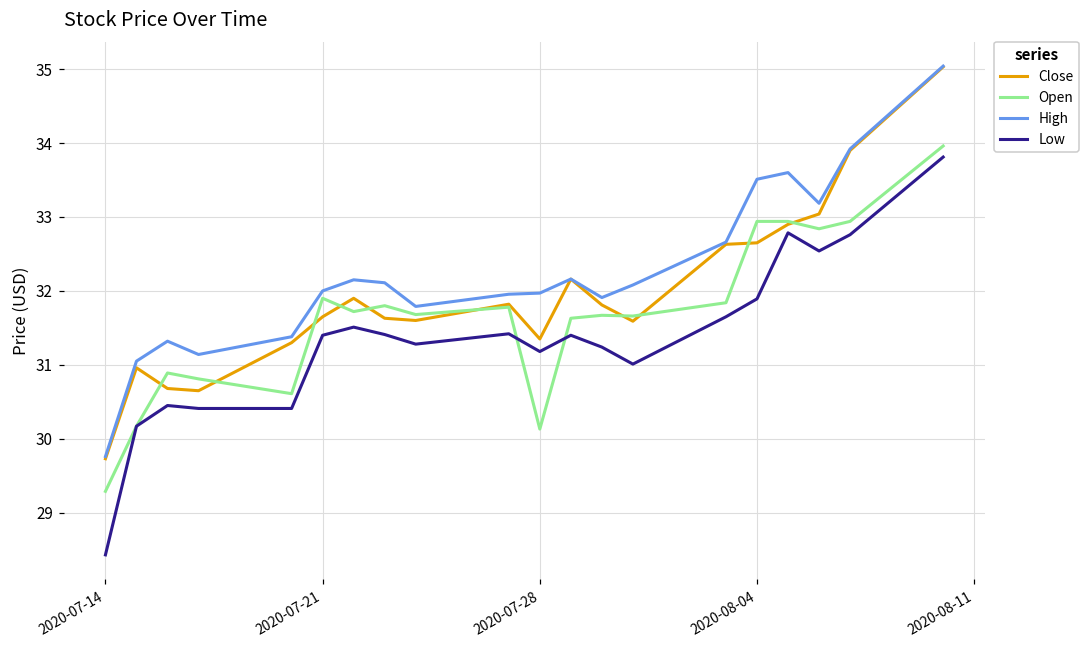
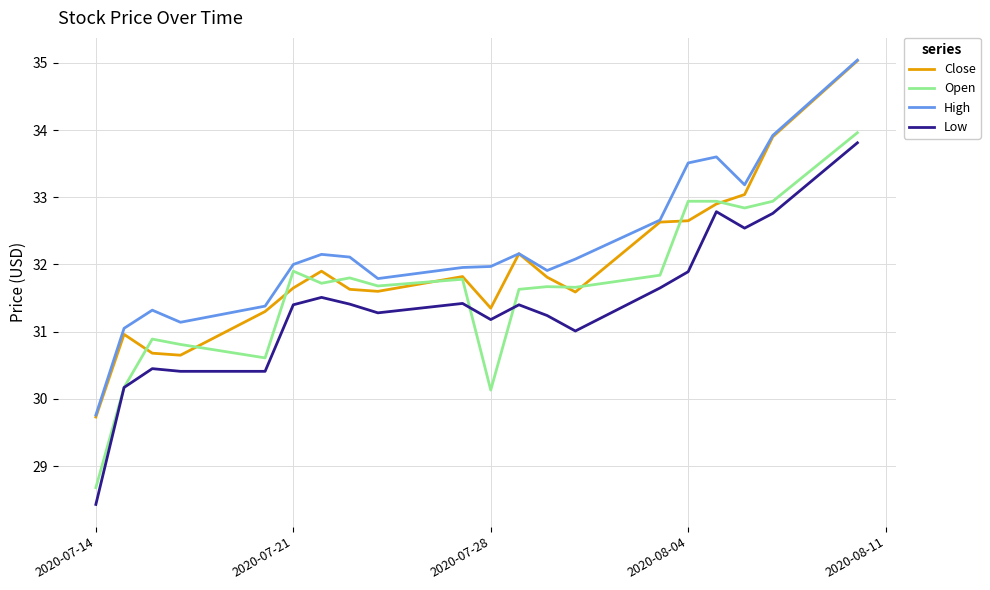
Open, 2020-07-14: 29.3 -> 28.7
